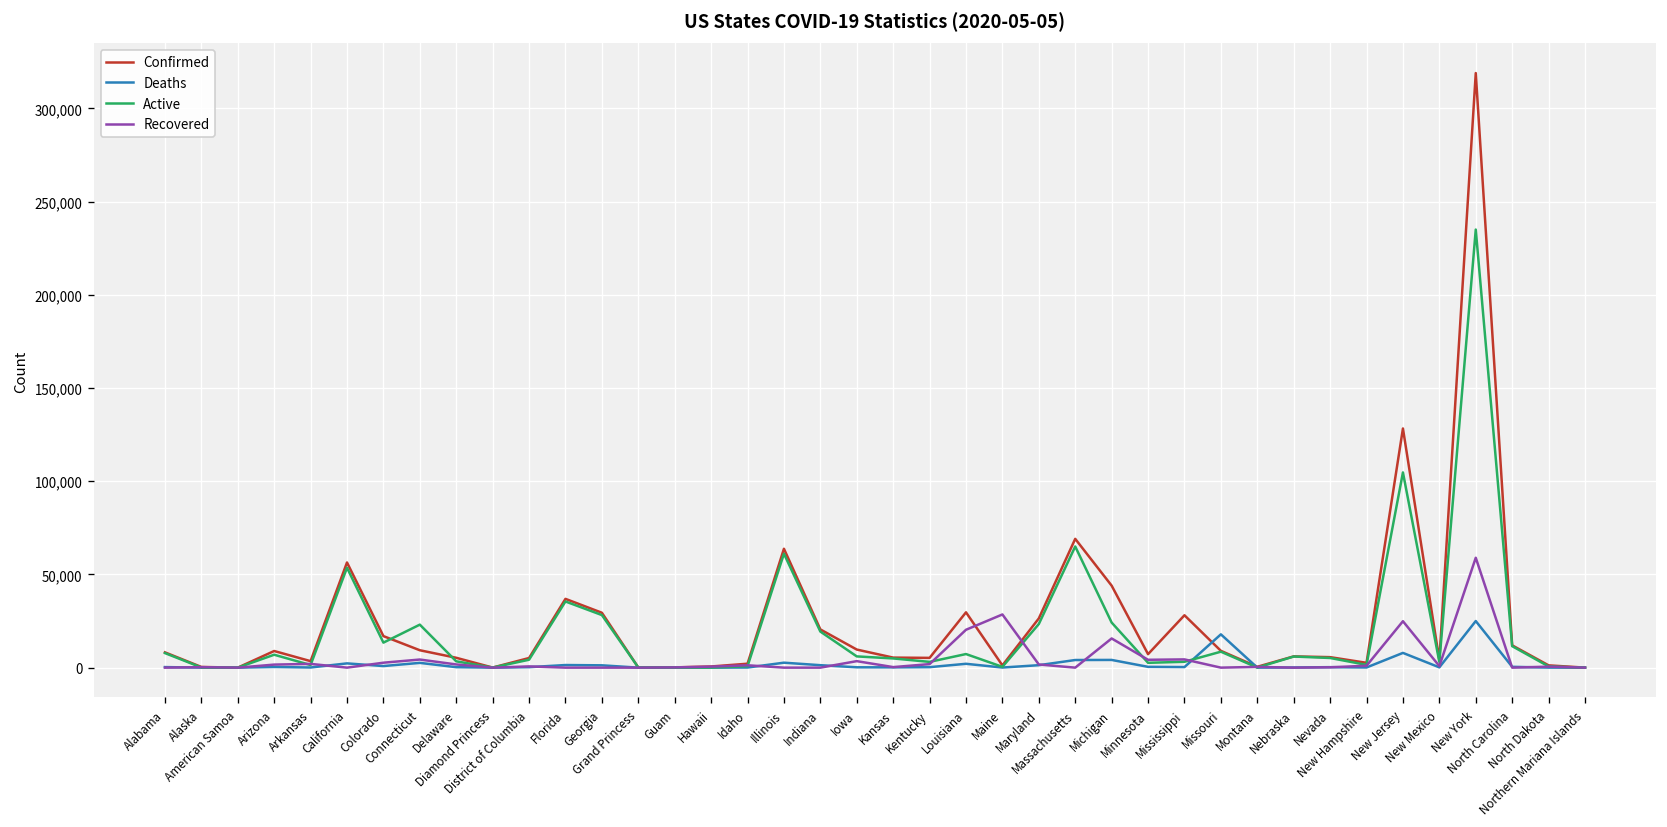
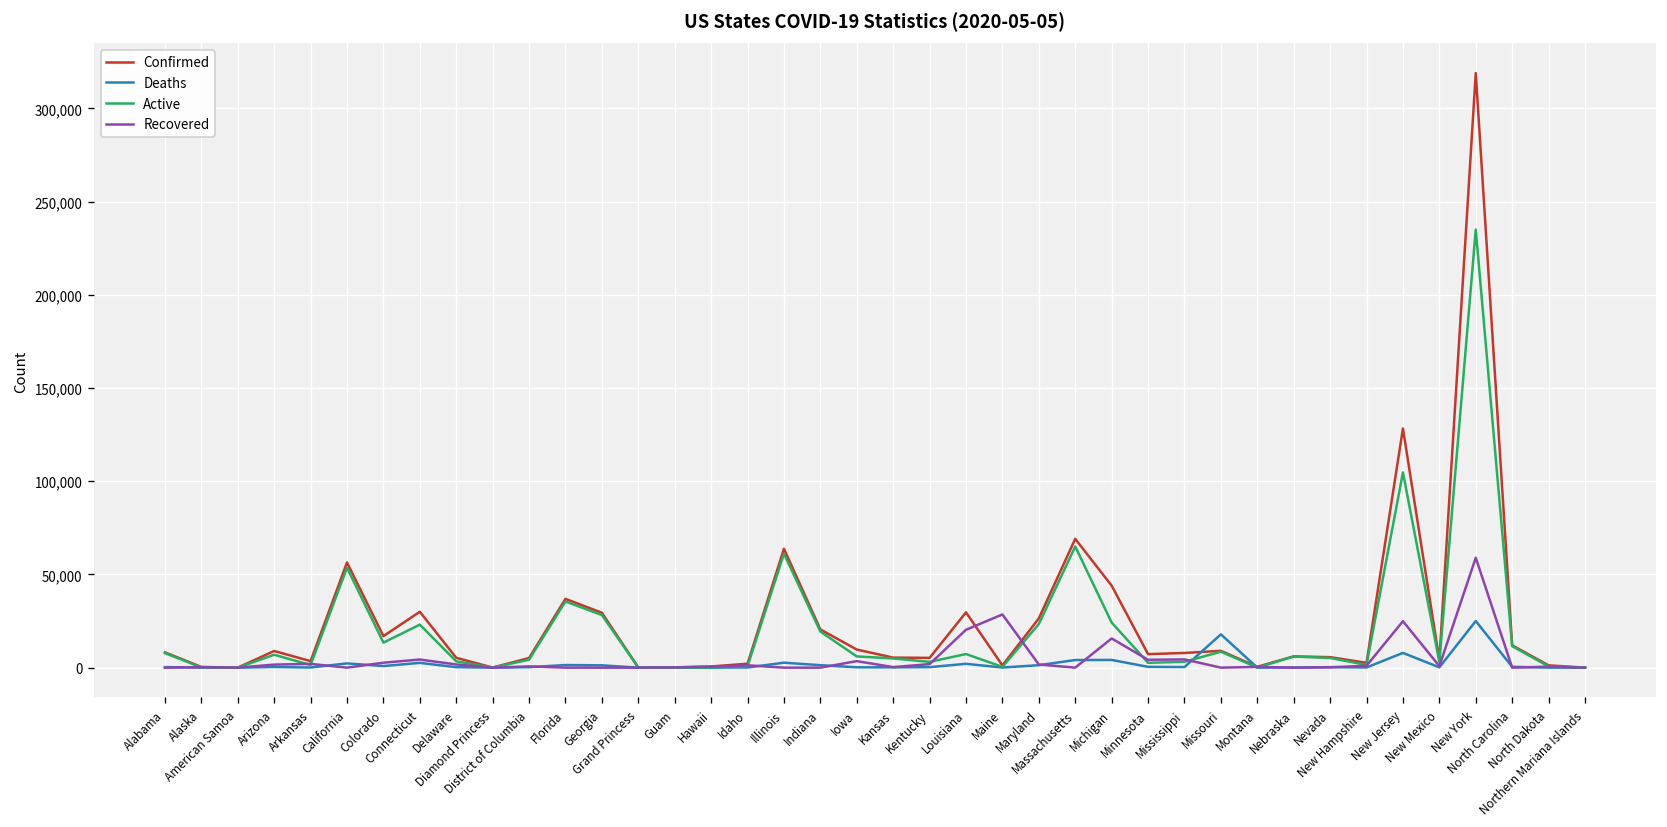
Confirmed, Connecticut: 9,000 -> 30,000
Confirmed, Mississippi: 28,000 -> 8,000
